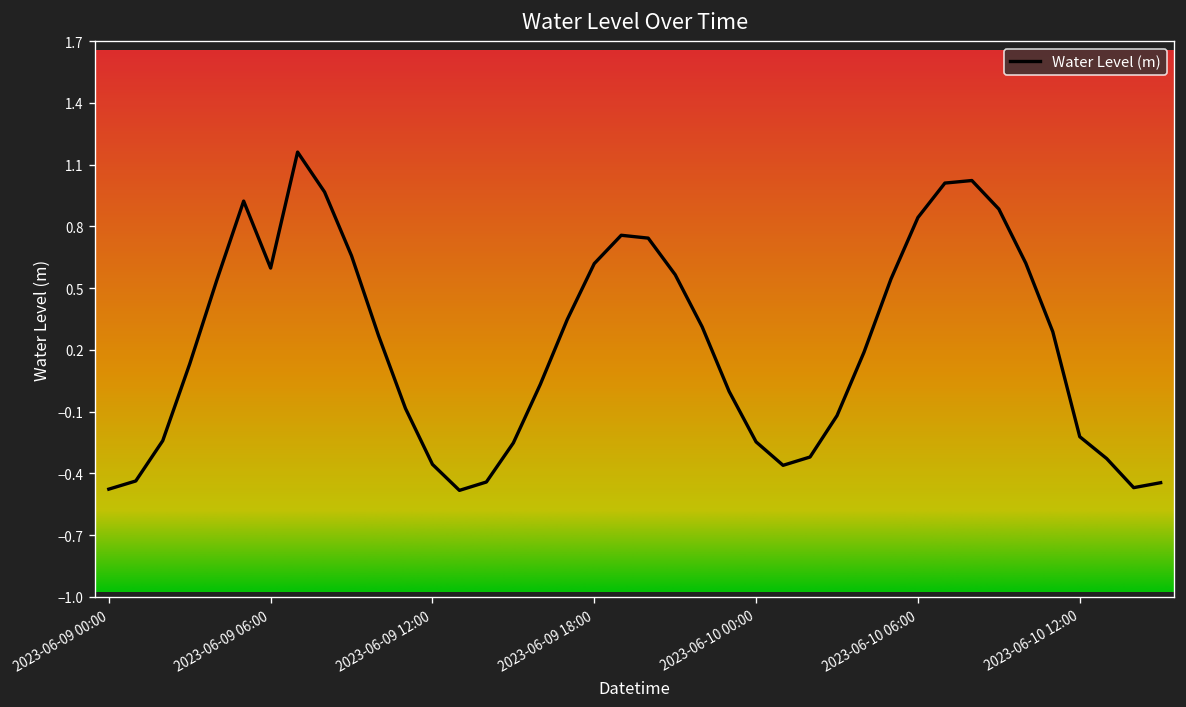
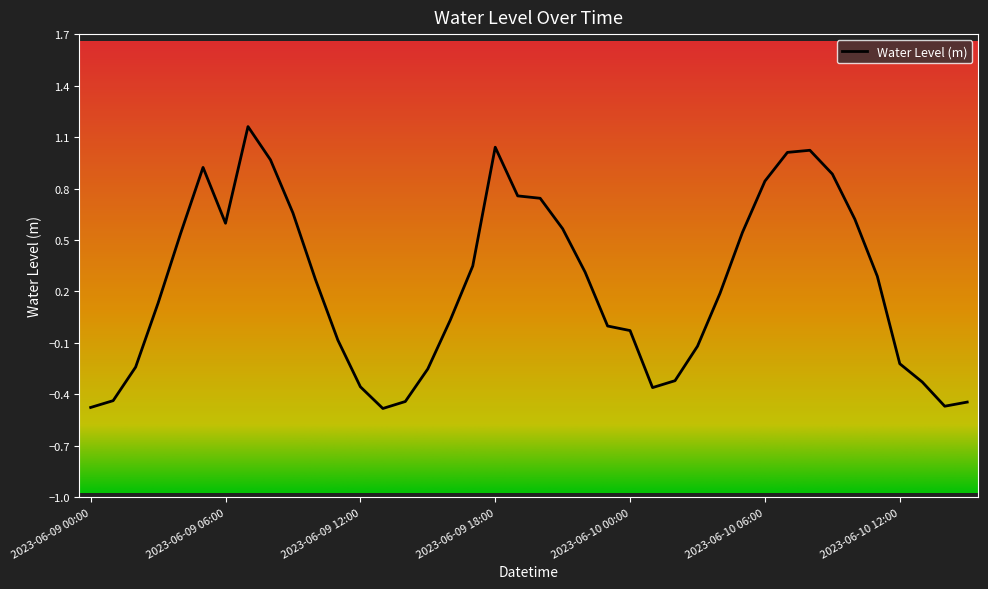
2023-06-09 18:00: 0.62 -> 1.04
2023-06-10 00:00: -0.25 -> -0.03
